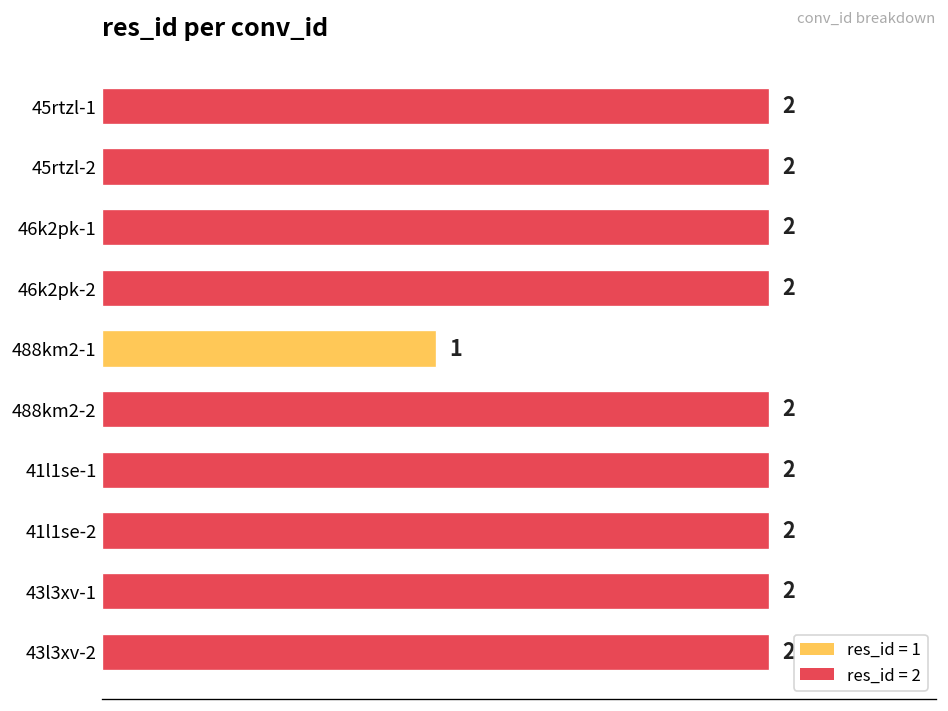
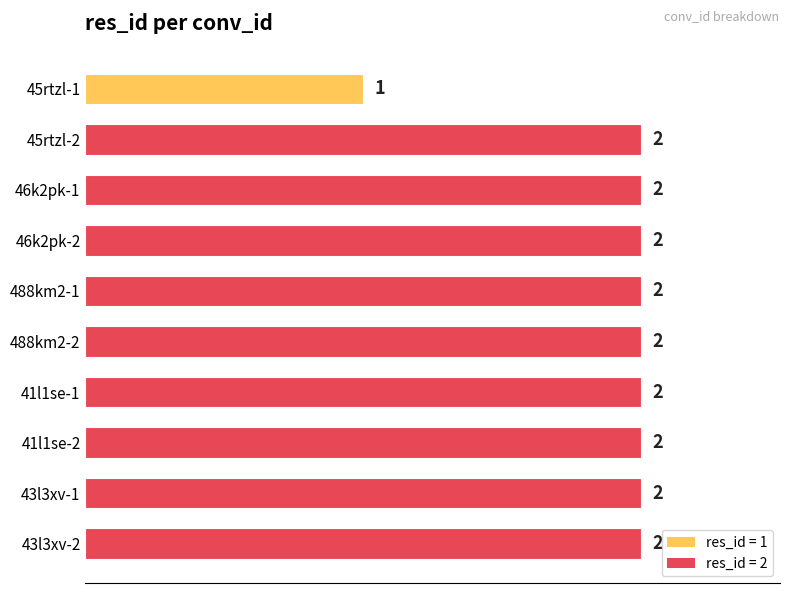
45rtzl-1: 2 -> 1
488km2-1: 1 -> 2
